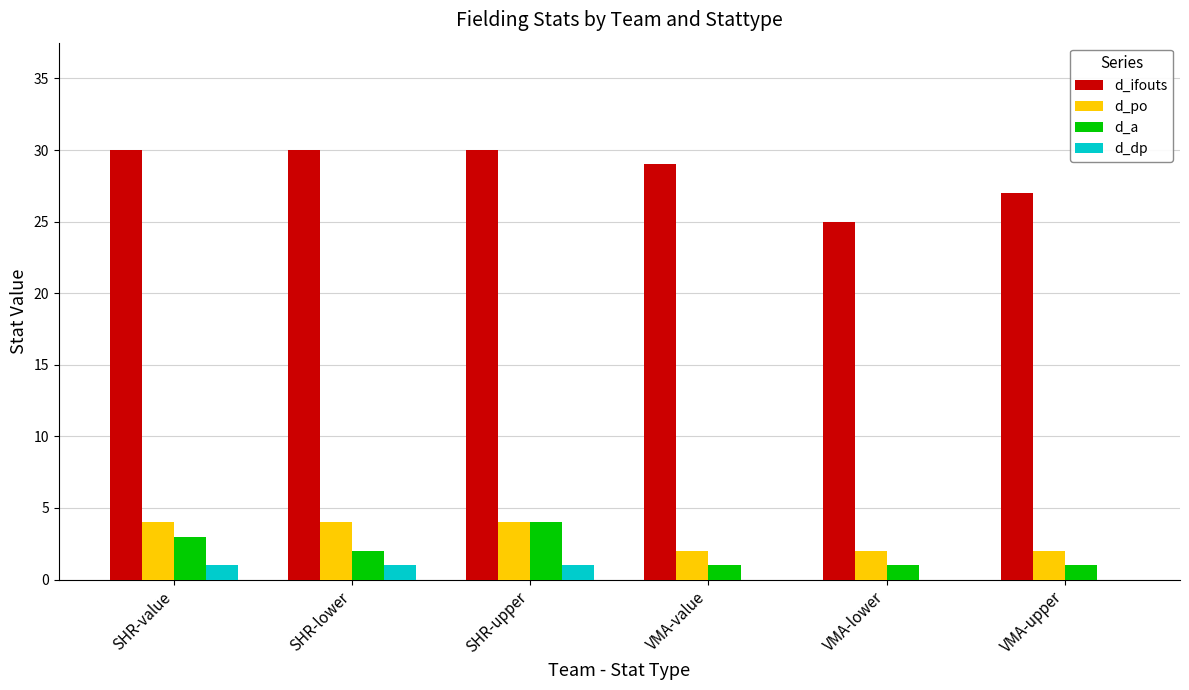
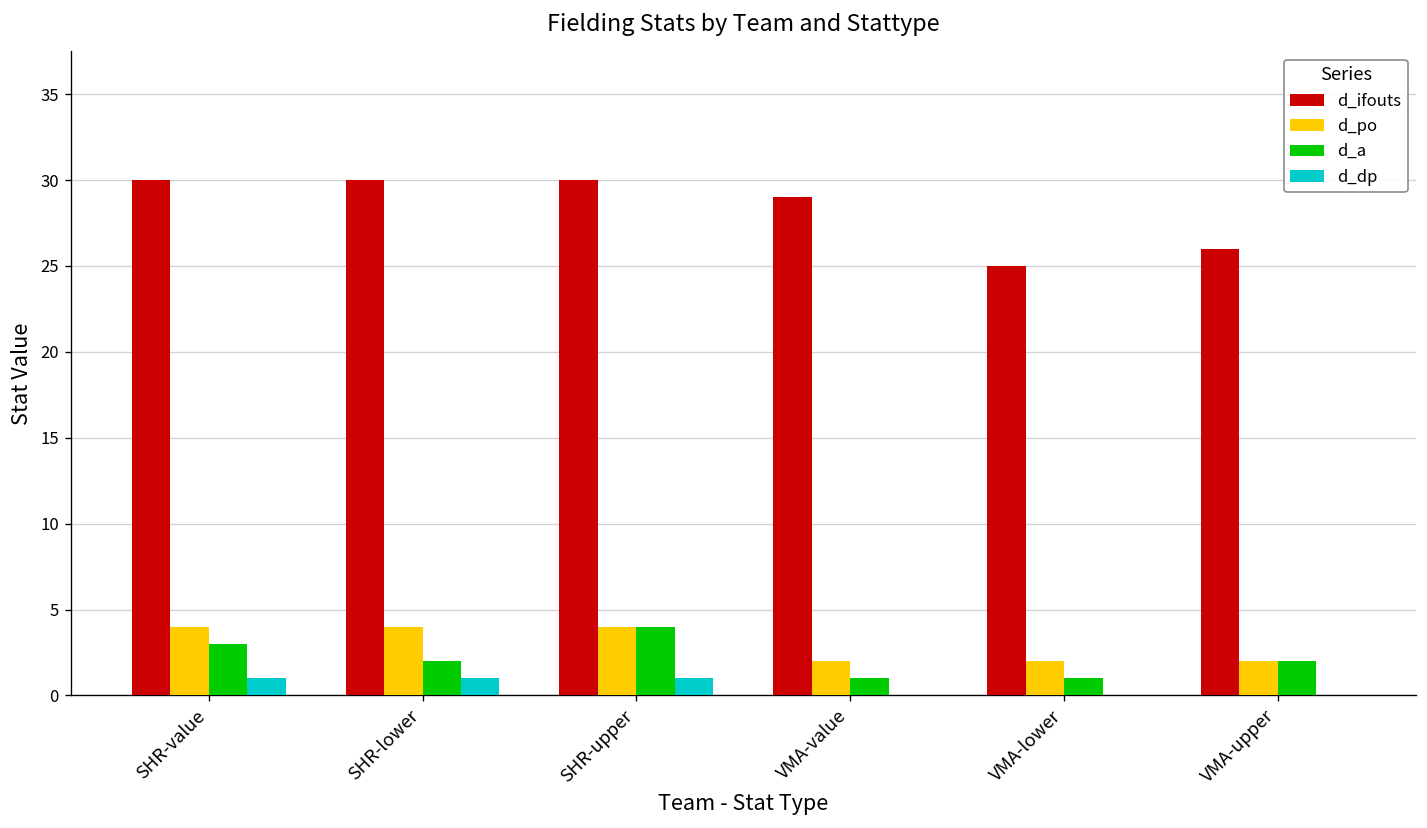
d_ifouts, VMA-upper: 27 -> 26
d_a, VMA-upper: 1 -> 2
